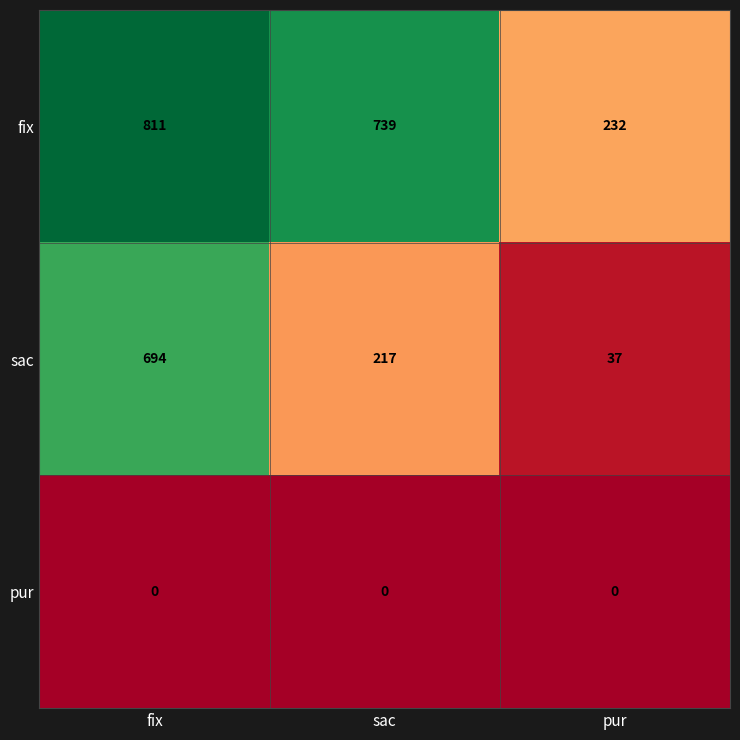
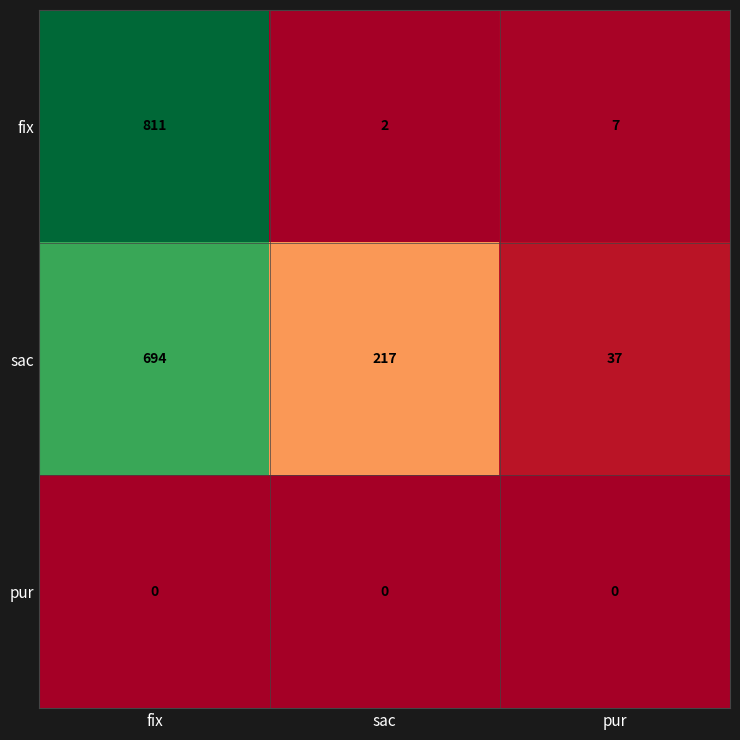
fix, sac: 739 -> 2
fix, pur: 232 -> 7
